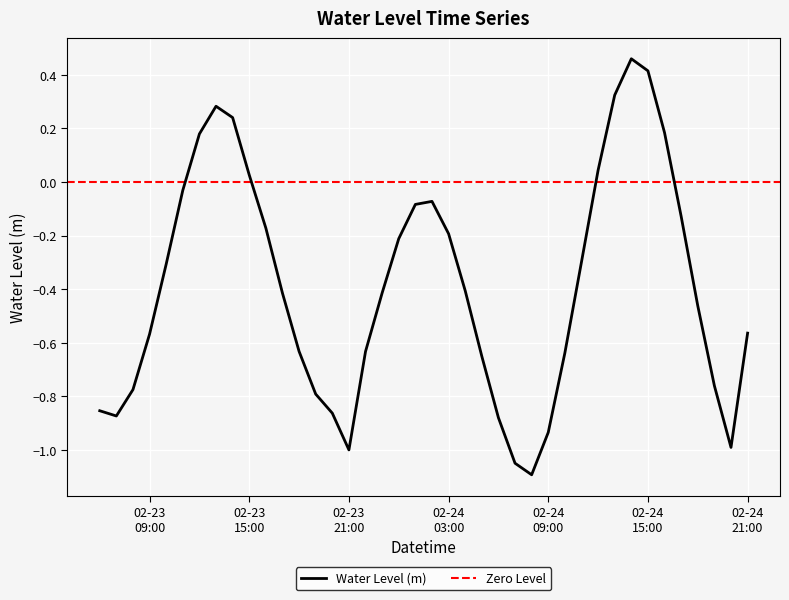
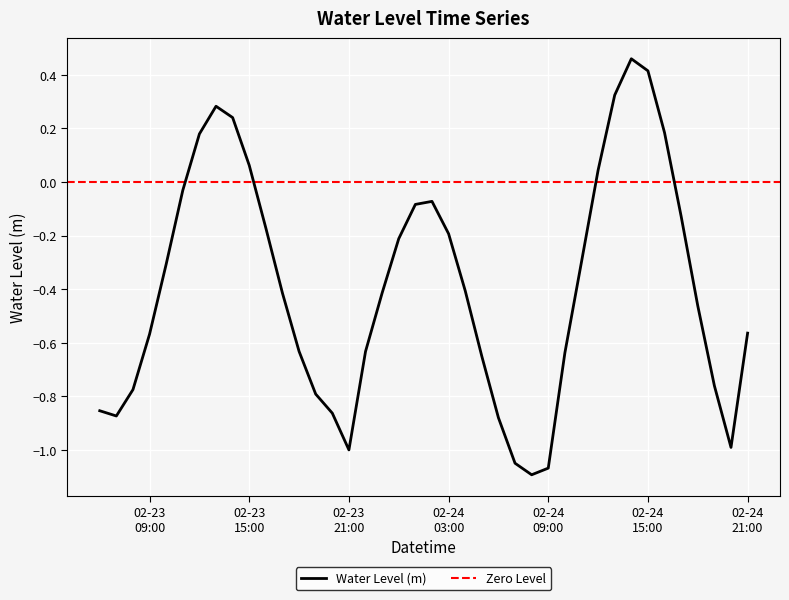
02-23 15:00: 0.03 -> 0.06
02-24 09:00: -0.93 -> -1.07
